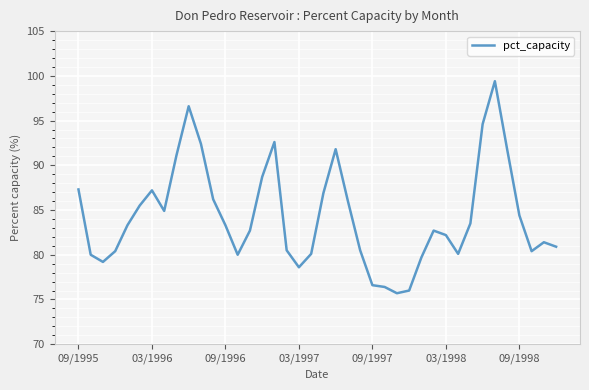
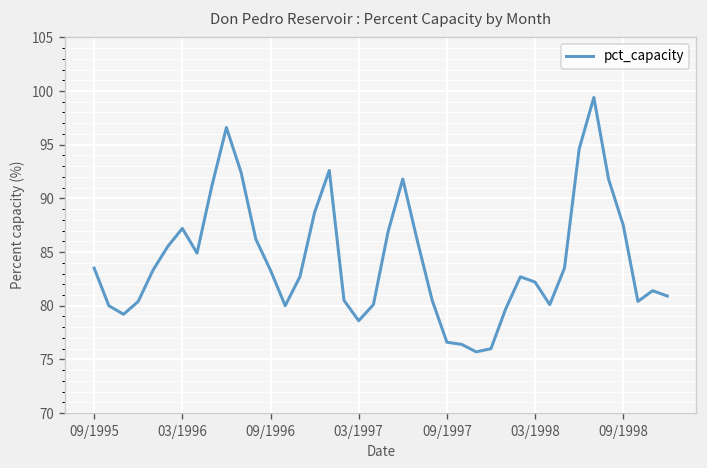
09/1995: 87 -> 84
09/1998: 84 -> 88
